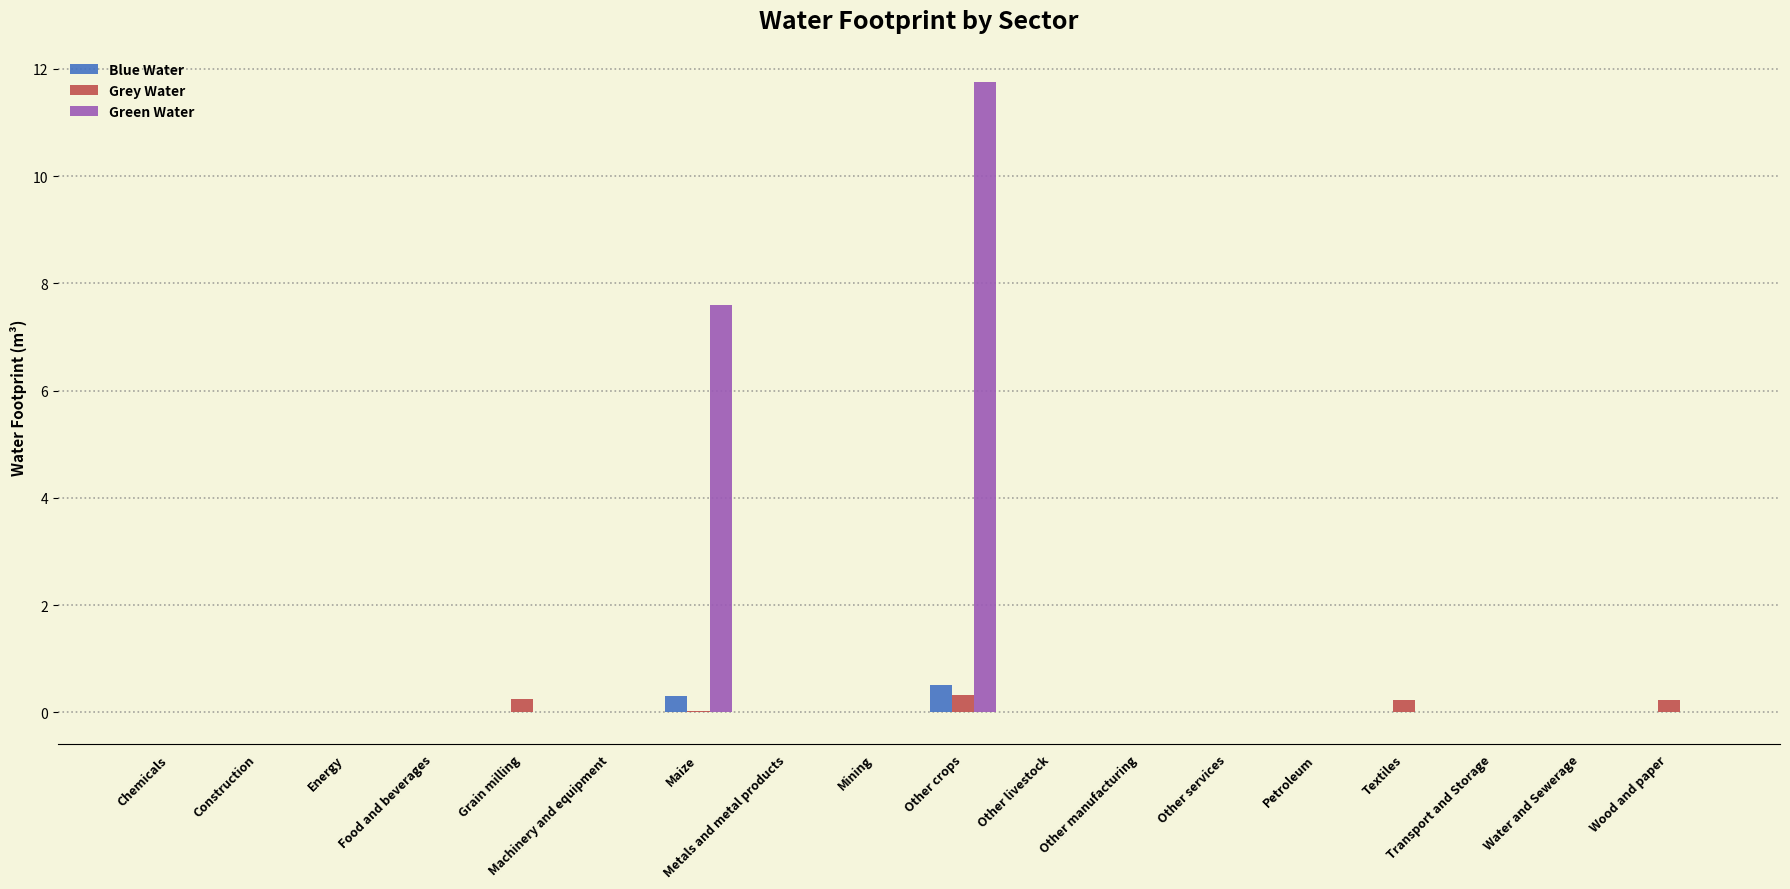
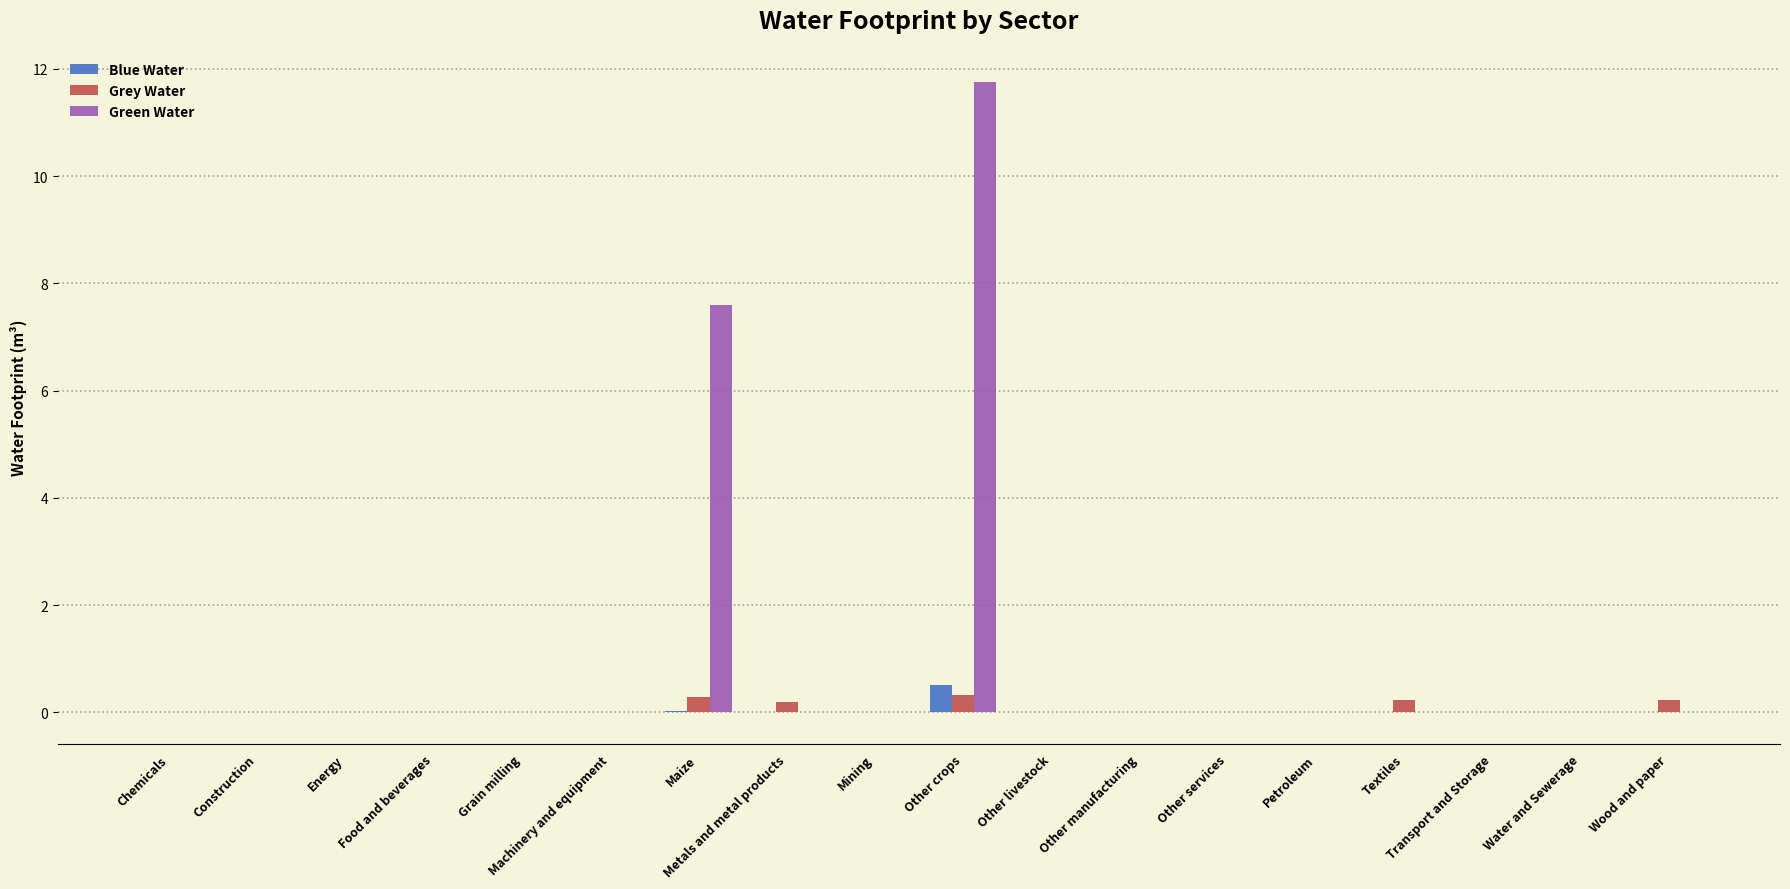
Grey Water, Grain milling: 0.3 -> 0.0
Blue Water, Maize: 0.3 -> 0.0
Grey Water, Maize: 0.0 -> 0.3
Grey Water, Metals and metal products: 0.0 -> 0.2
